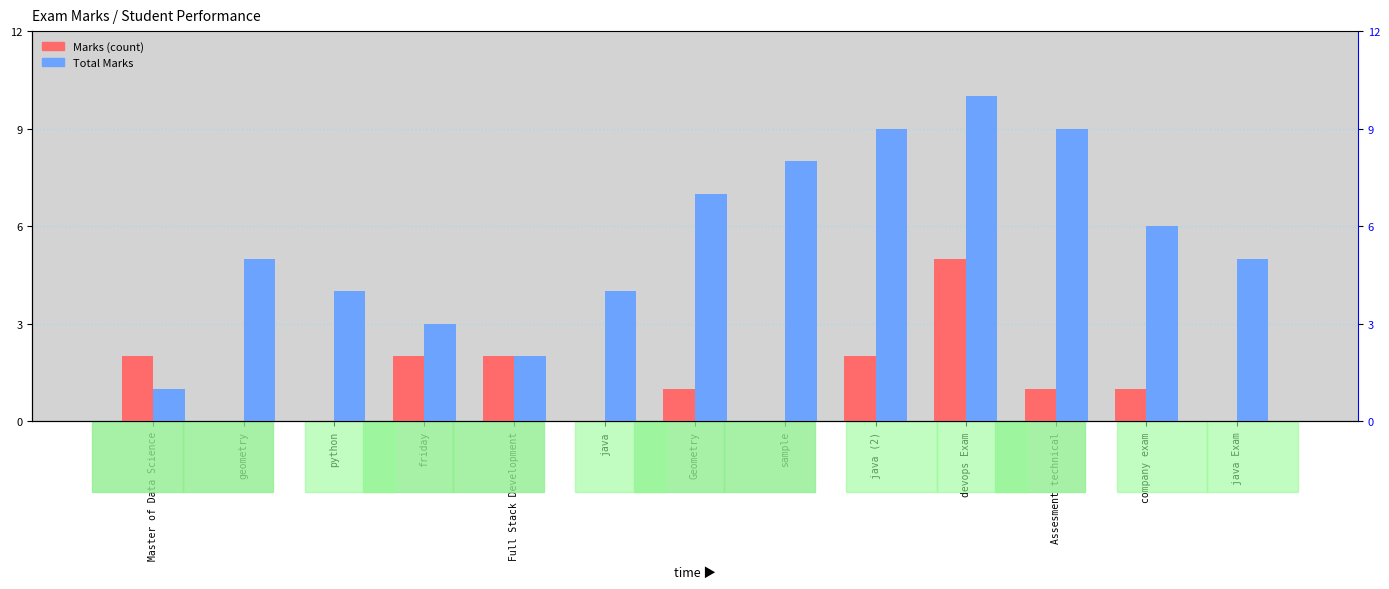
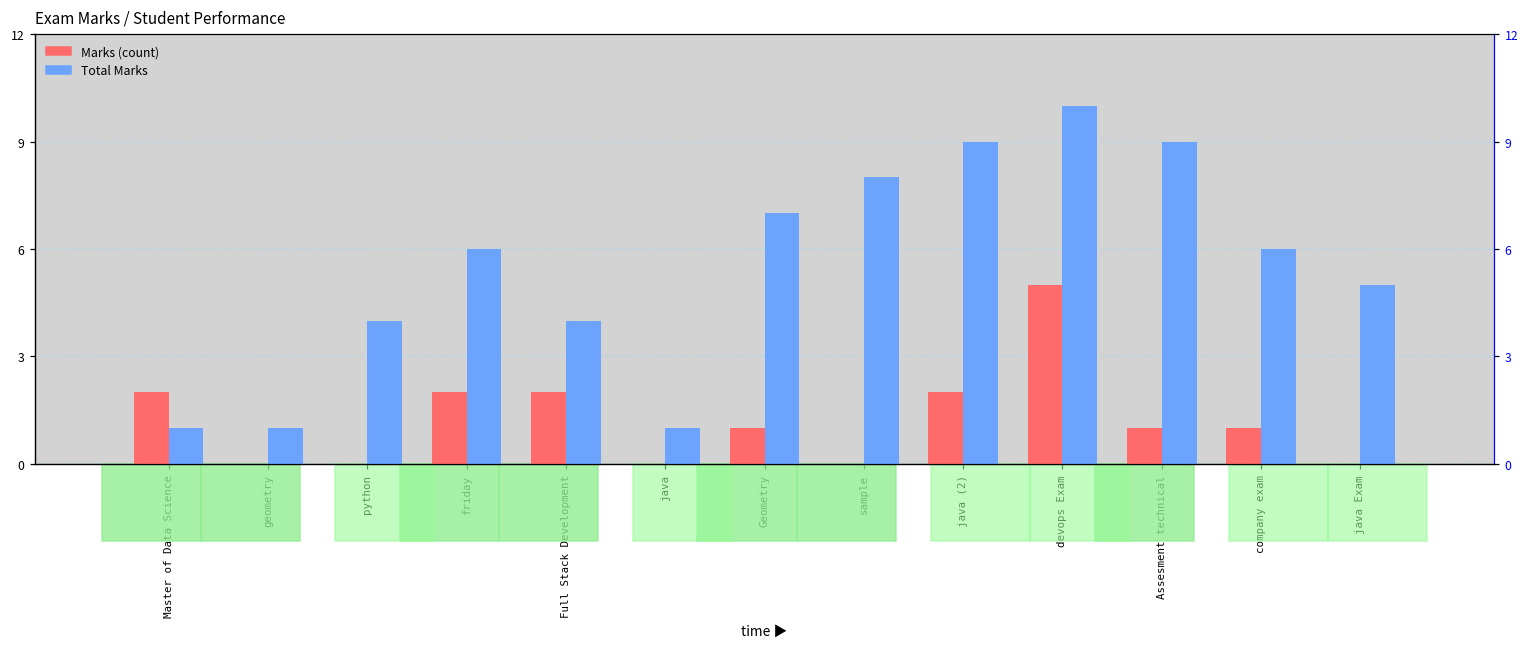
Total Marks, geometry: 5 -> 1
Total Marks, friday: 3 -> 6
Total Marks, Full Stack Development: 2 -> 4
Total Marks, java: 4 -> 1
